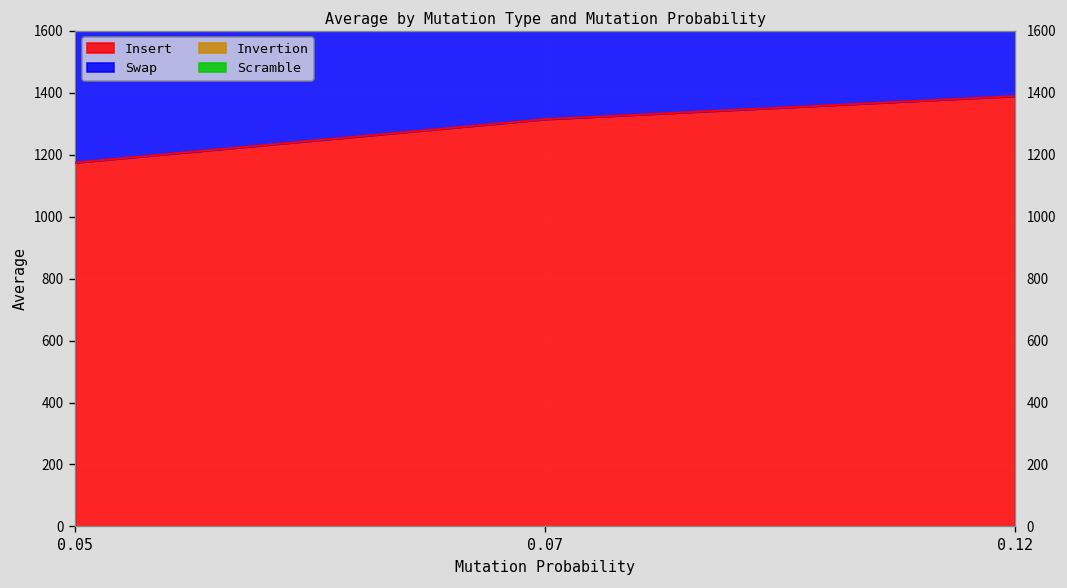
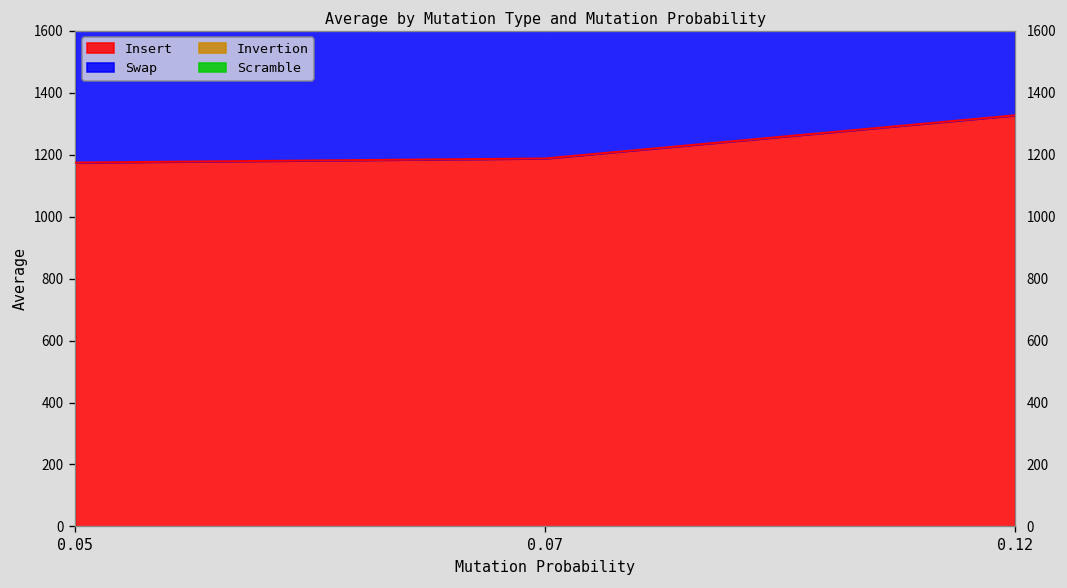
Insert, 0.07: 1310 -> 1190
Insert, 0.12: 1390 -> 1330
